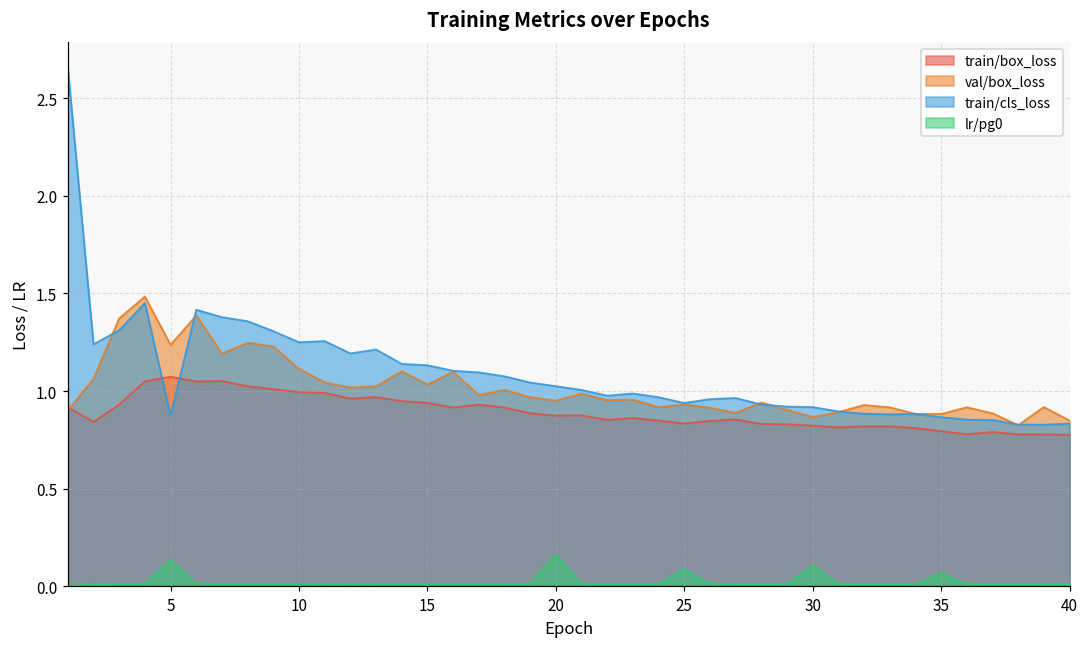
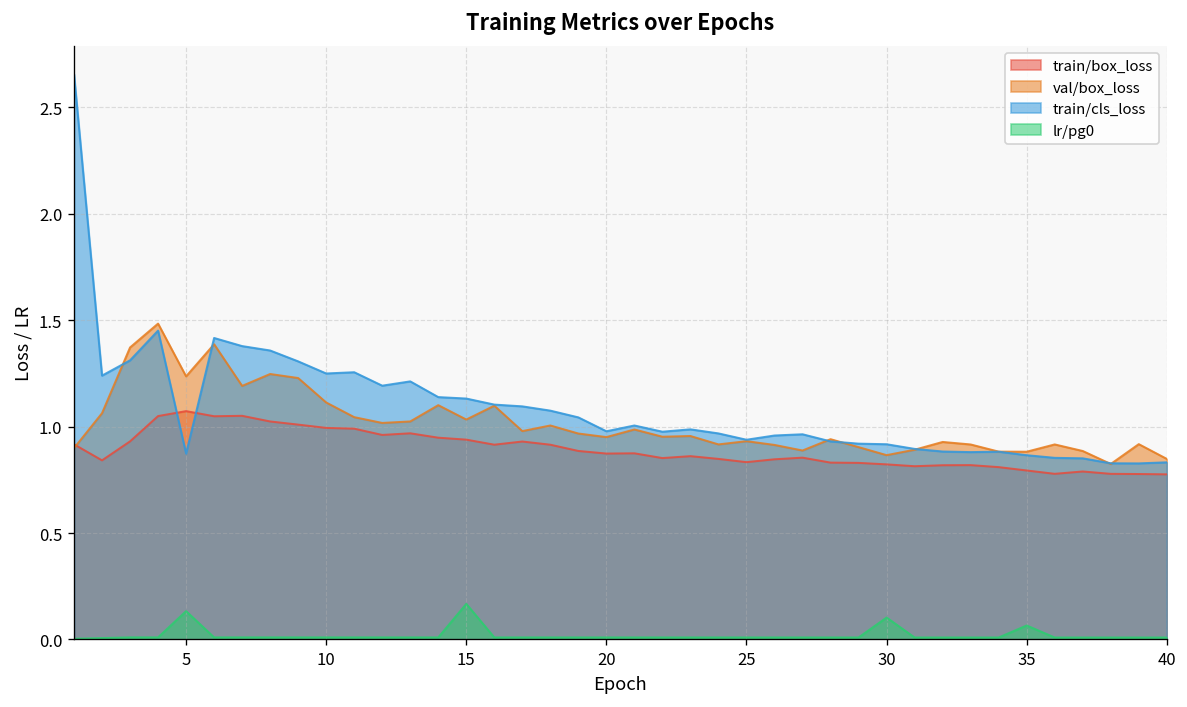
lr/pg0, 15: 0.01 -> 0.17
train/cls_loss, 20: 1.02 -> 0.98
lr/pg0, 20: 0.16 -> 0.01
lr/pg0, 25: 0.09 -> 0.01
